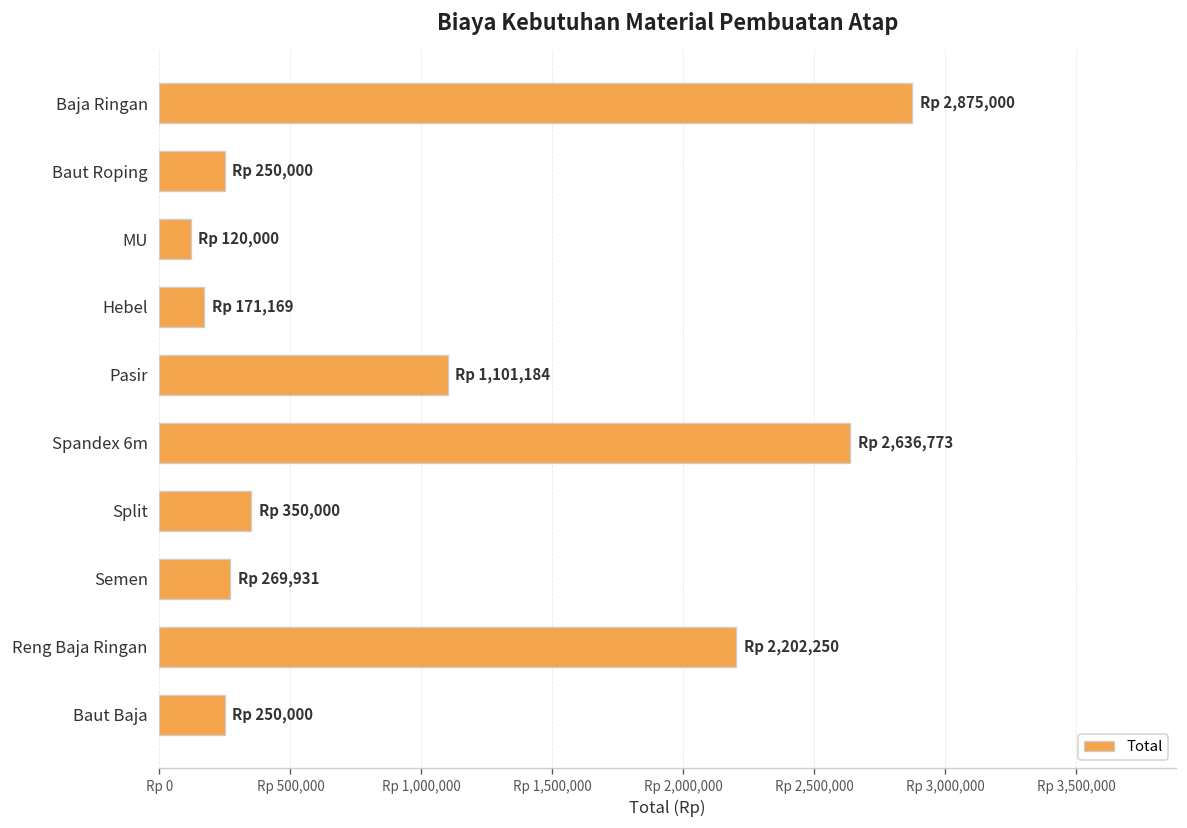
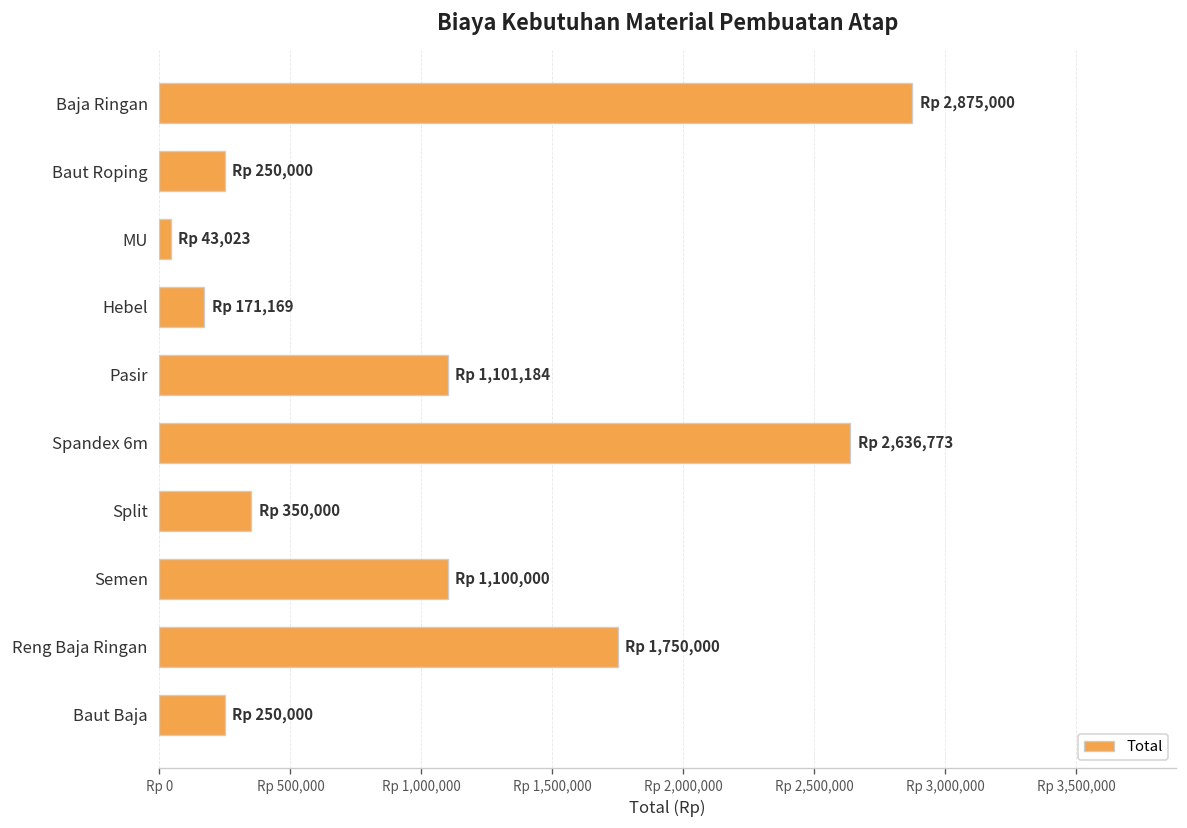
MU: 120,000 -> 43,023
Semen: 269,931 -> 1,100,000
Reng Baja Ringan: 2,202,250 -> 1,750,000
